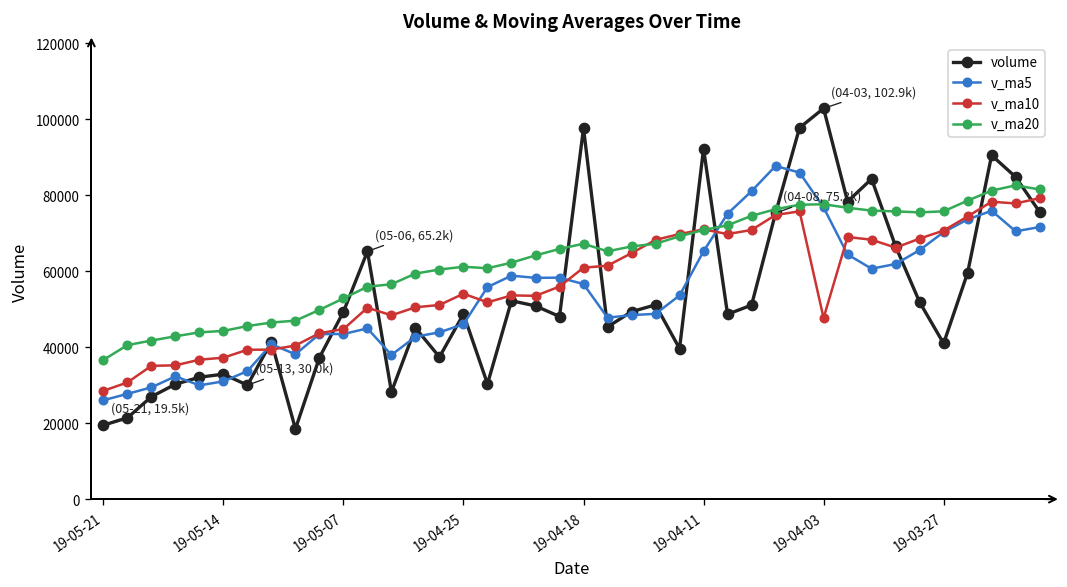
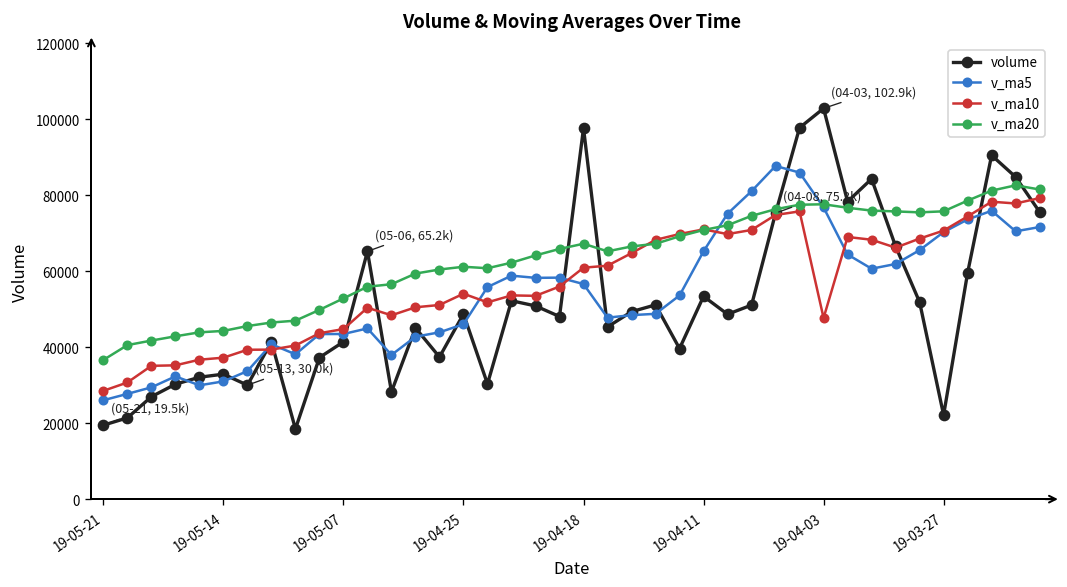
volume, 19-05-07: 49000 -> 41000
volume, 19-04-11: 92000 -> 53000
volume, 19-03-27: 41000 -> 22000
